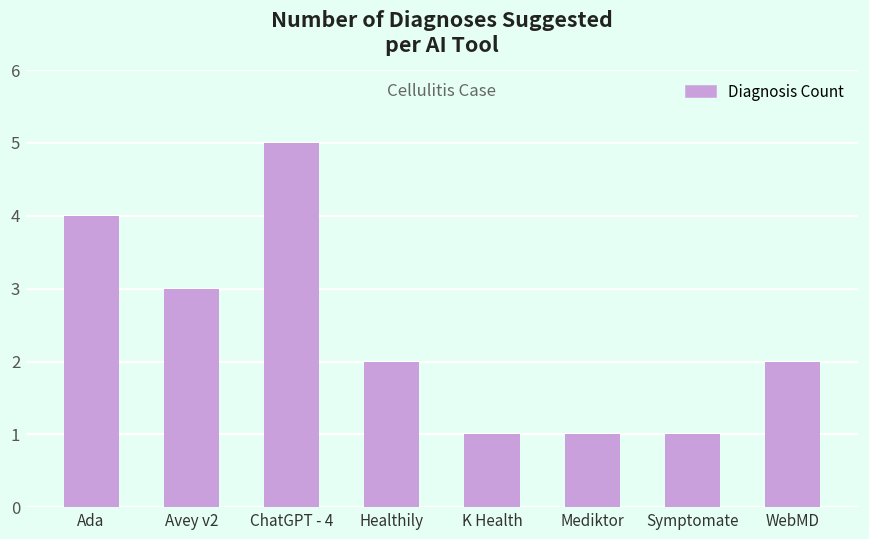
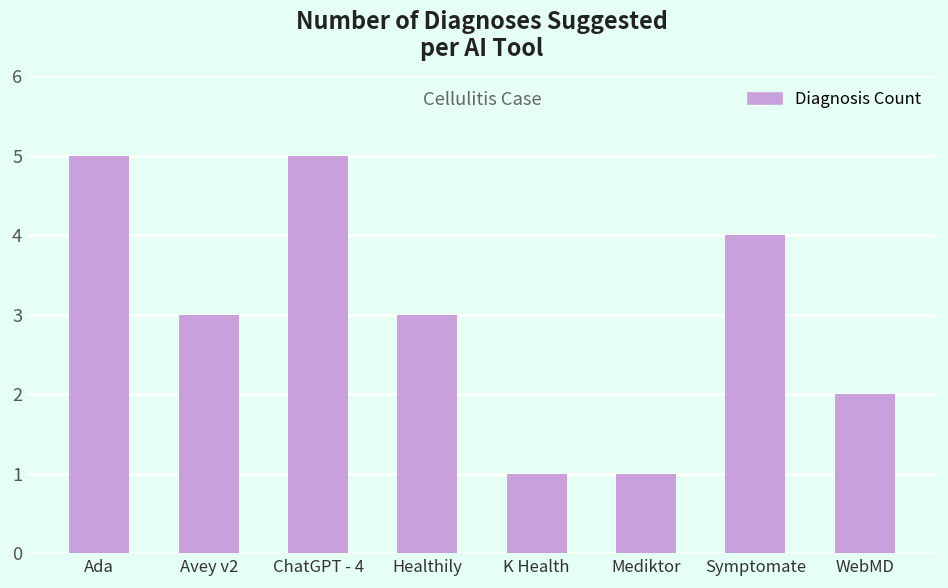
Ada: 4 -> 5
Healthily: 2 -> 3
Symptomate: 1 -> 4
